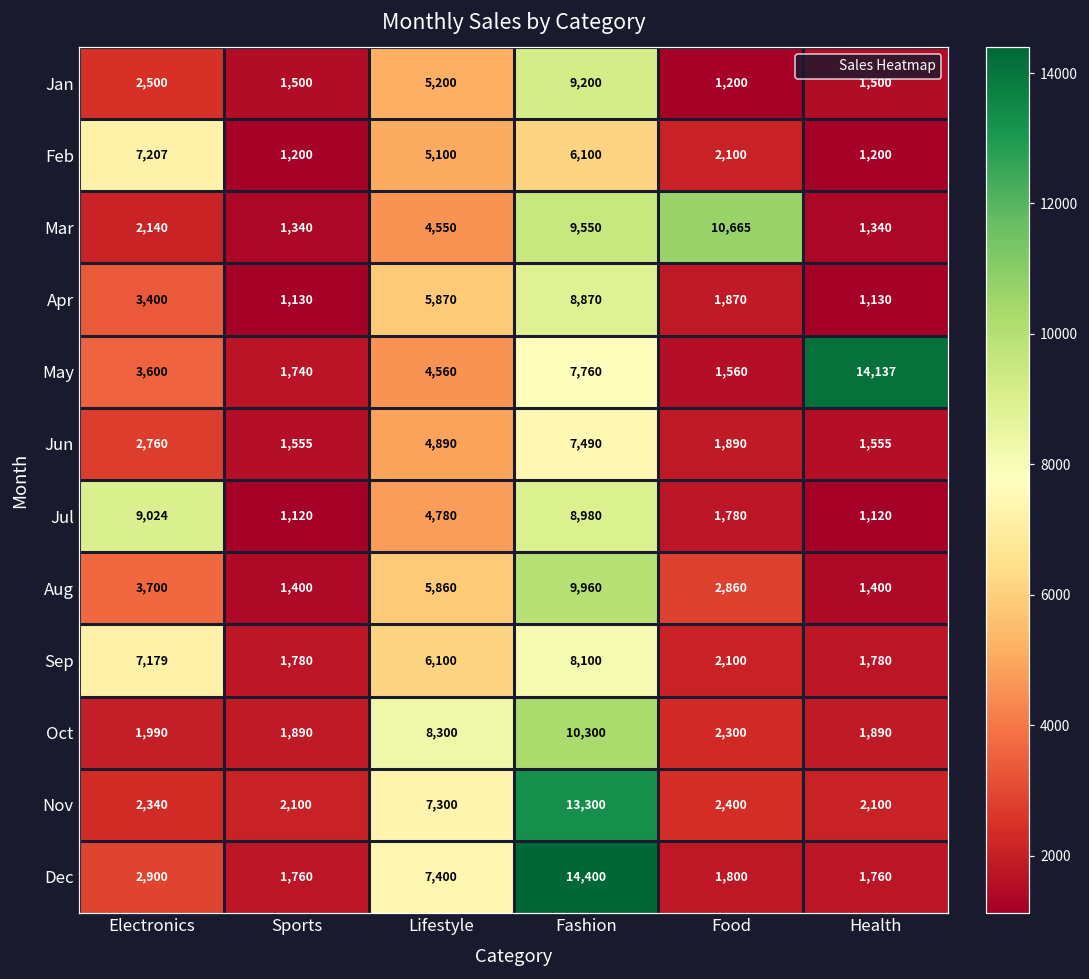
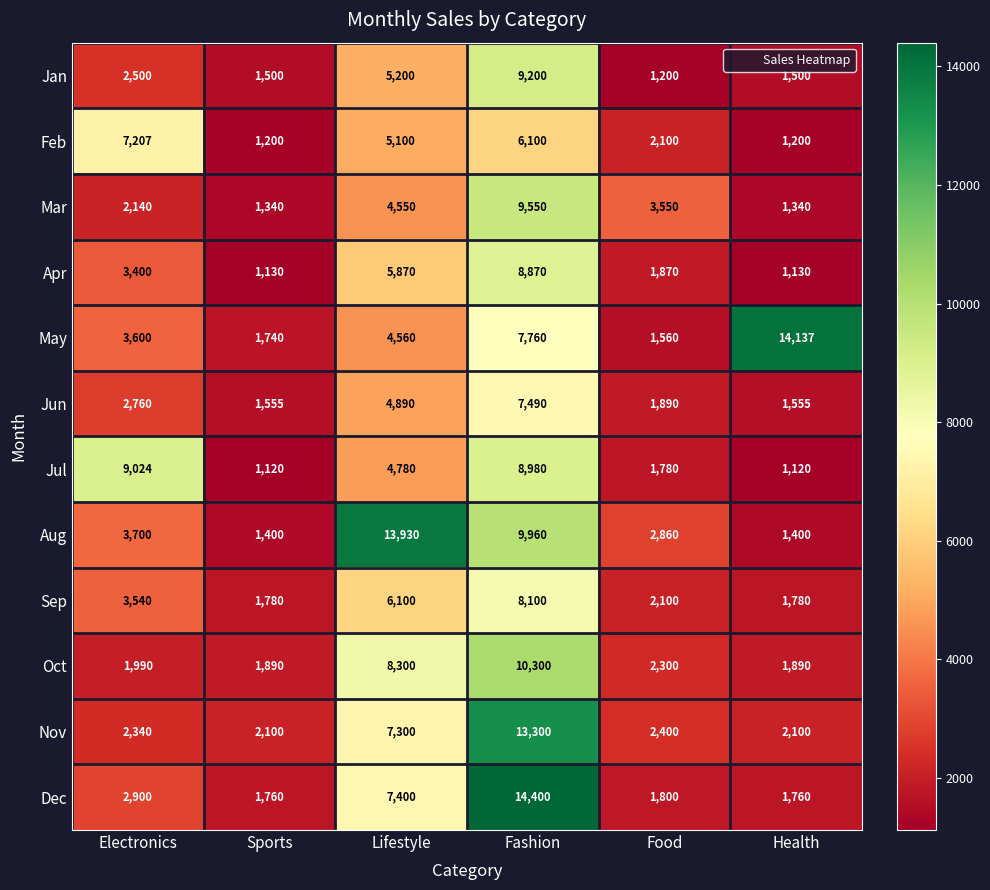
Mar, Food: 10,665 -> 3,550
Aug, Lifestyle: 5,860 -> 13,930
Sep, Electronics: 7,179 -> 3,540
